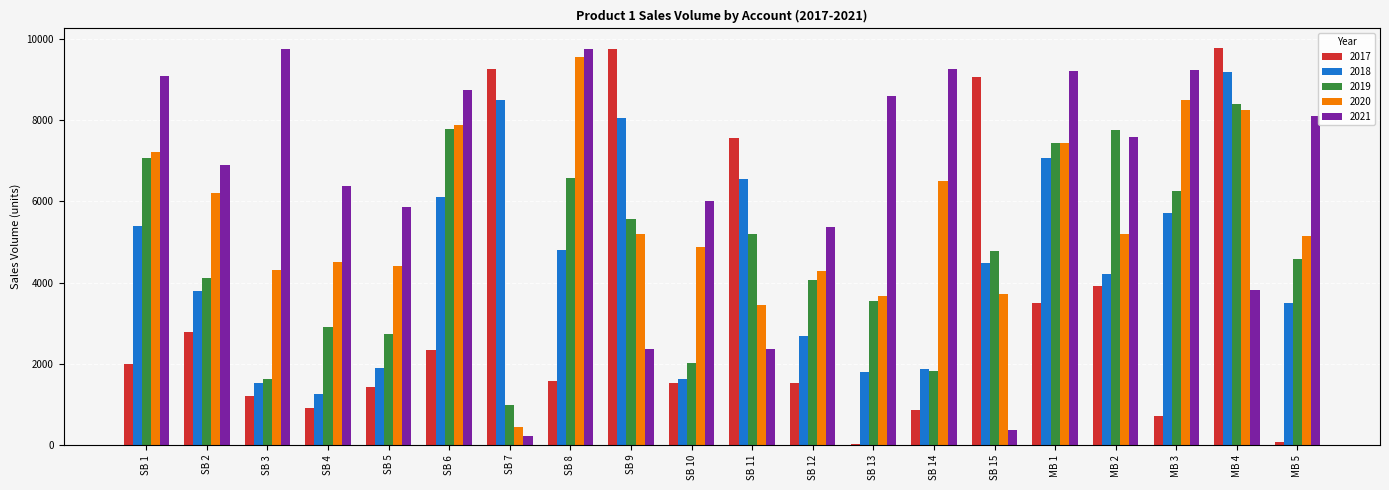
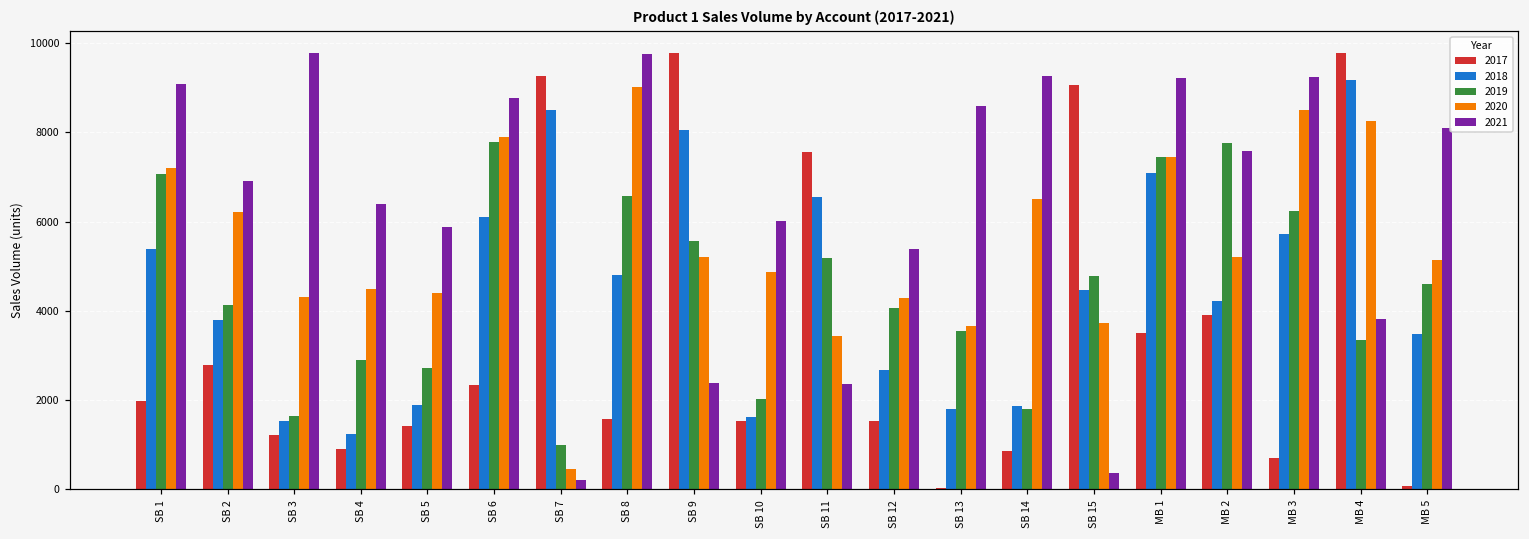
2020, SB 8: 9600 -> 9000
2019, MB 4: 8400 -> 3300
